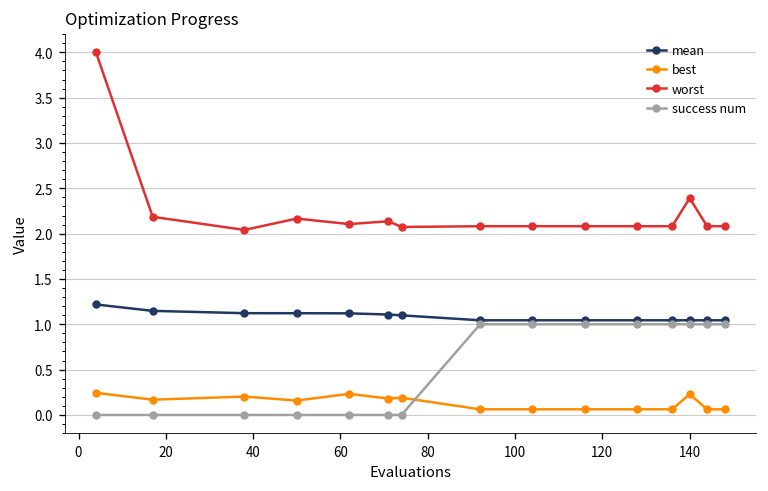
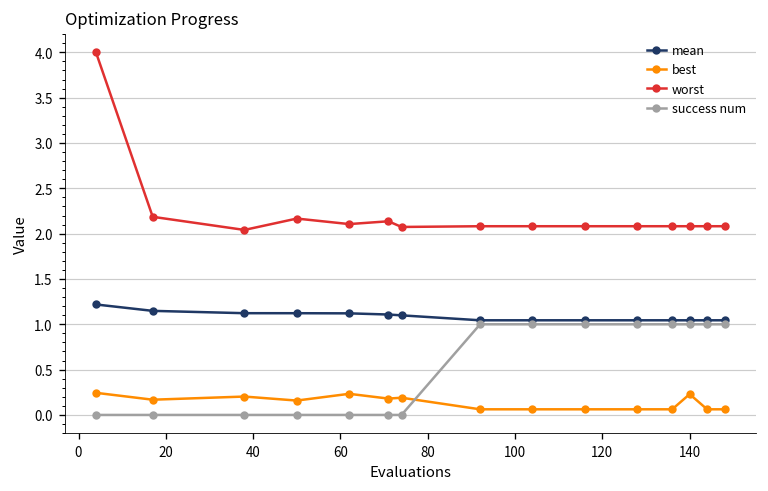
worst, 140: 2.4 -> 2.1
